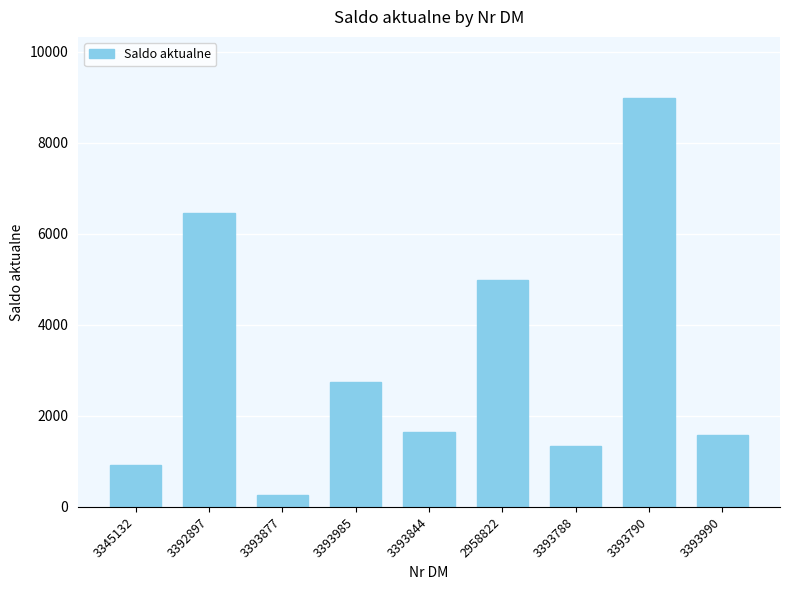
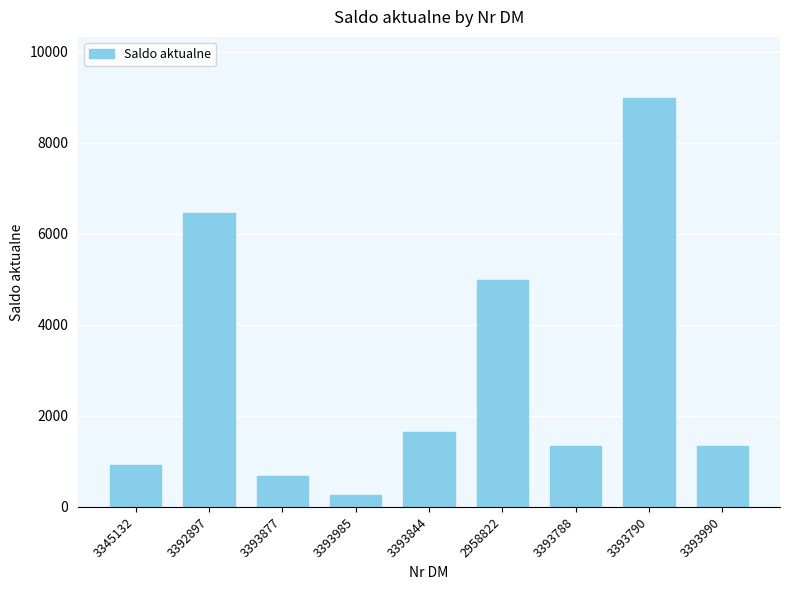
3393877: 300 -> 700
3393985: 2700 -> 300
3393990: 1600 -> 1300
